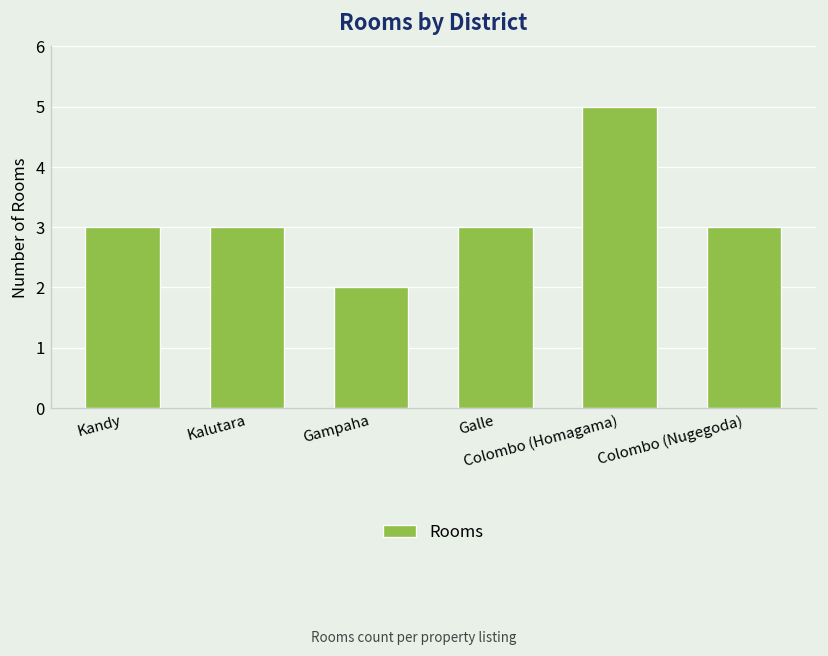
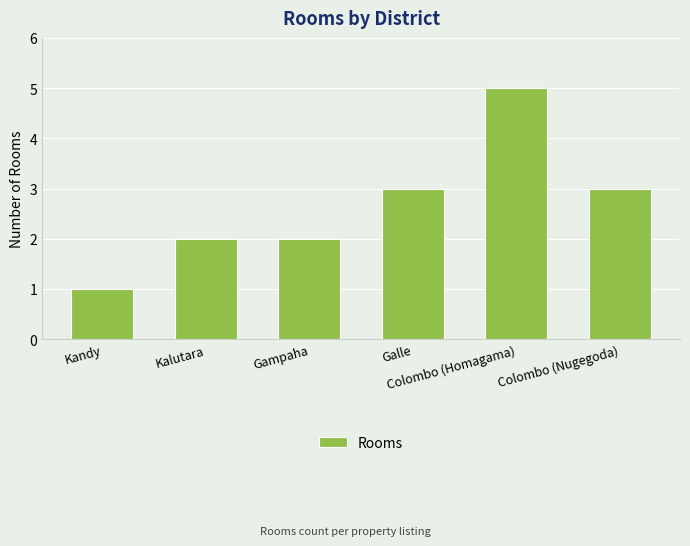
Kandy: 3 -> 1
Kalutara: 3 -> 2
